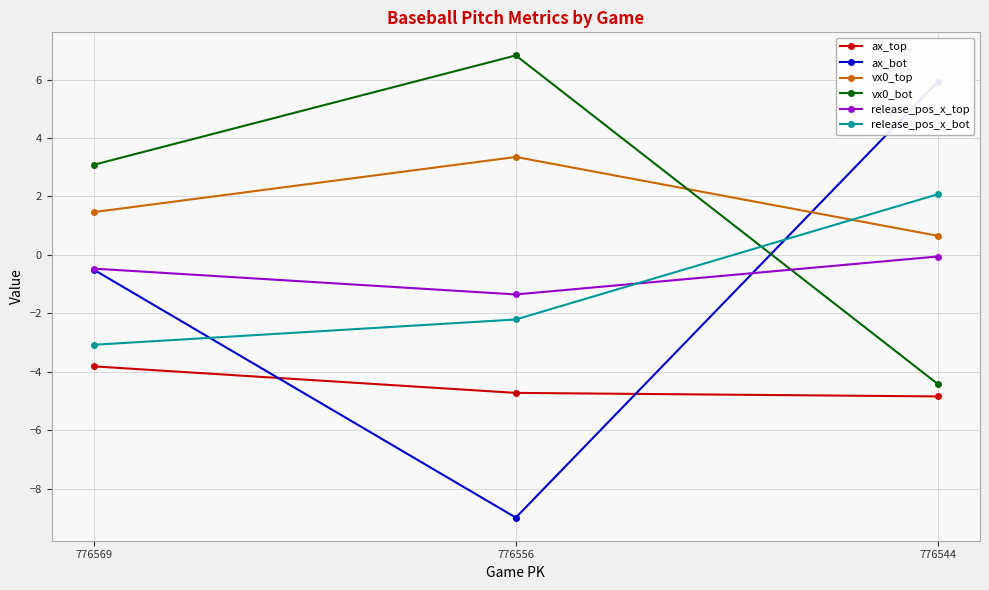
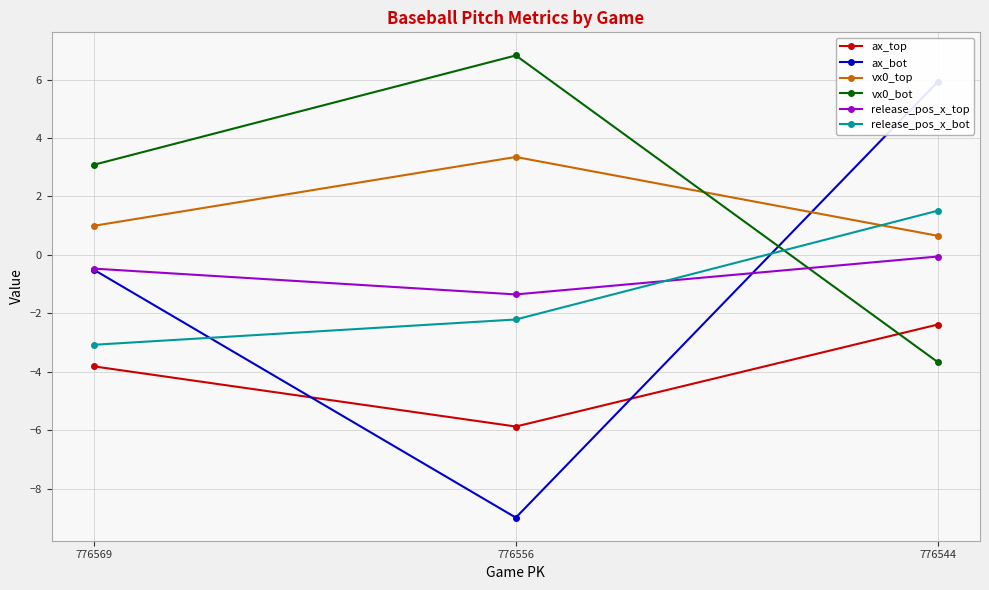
vx0_top, 776569: 1.5 -> 1.0
ax_top, 776556: -4.7 -> -5.9
ax_top, 776544: -4.8 -> -2.4
vx0_bot, 776544: -4.4 -> -3.7
release_pos_x_bot, 776544: 2.1 -> 1.5
